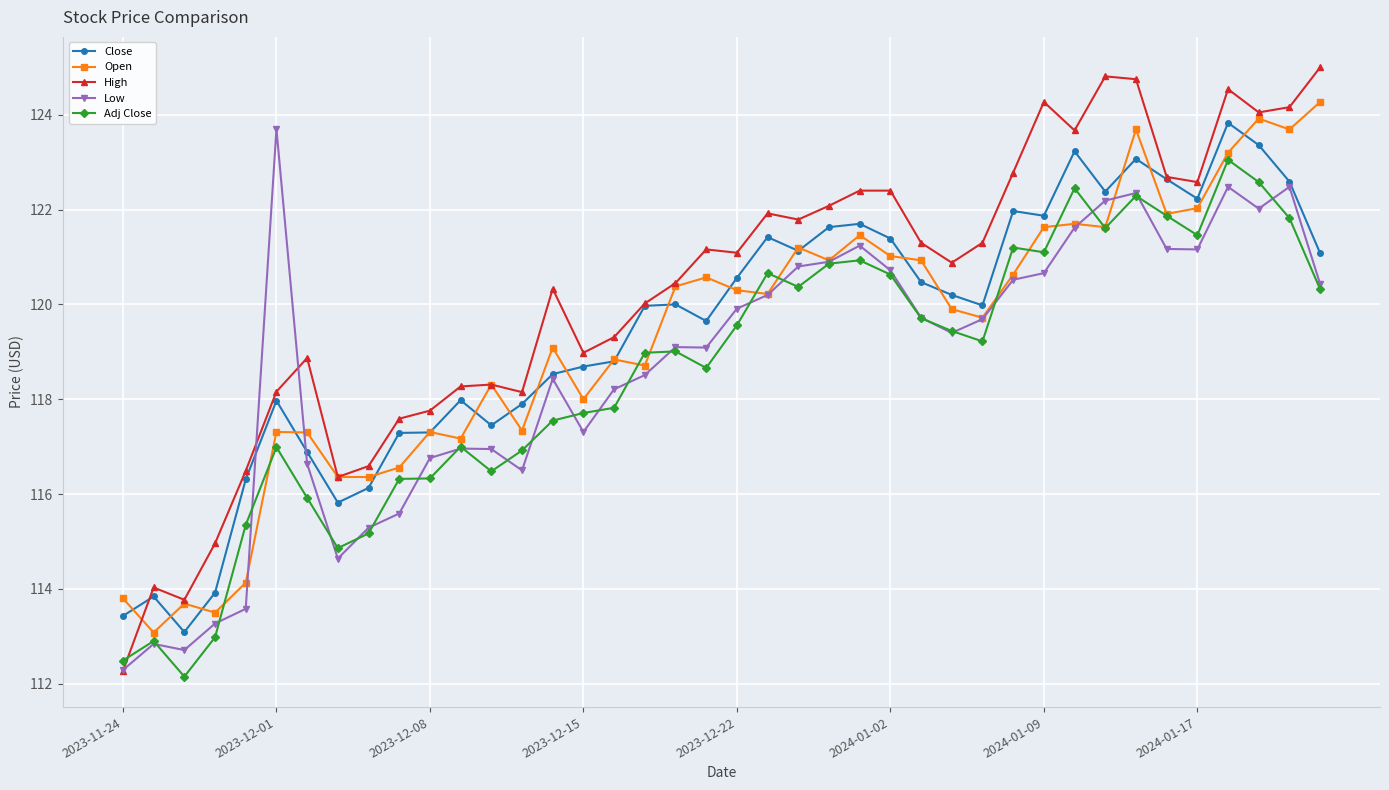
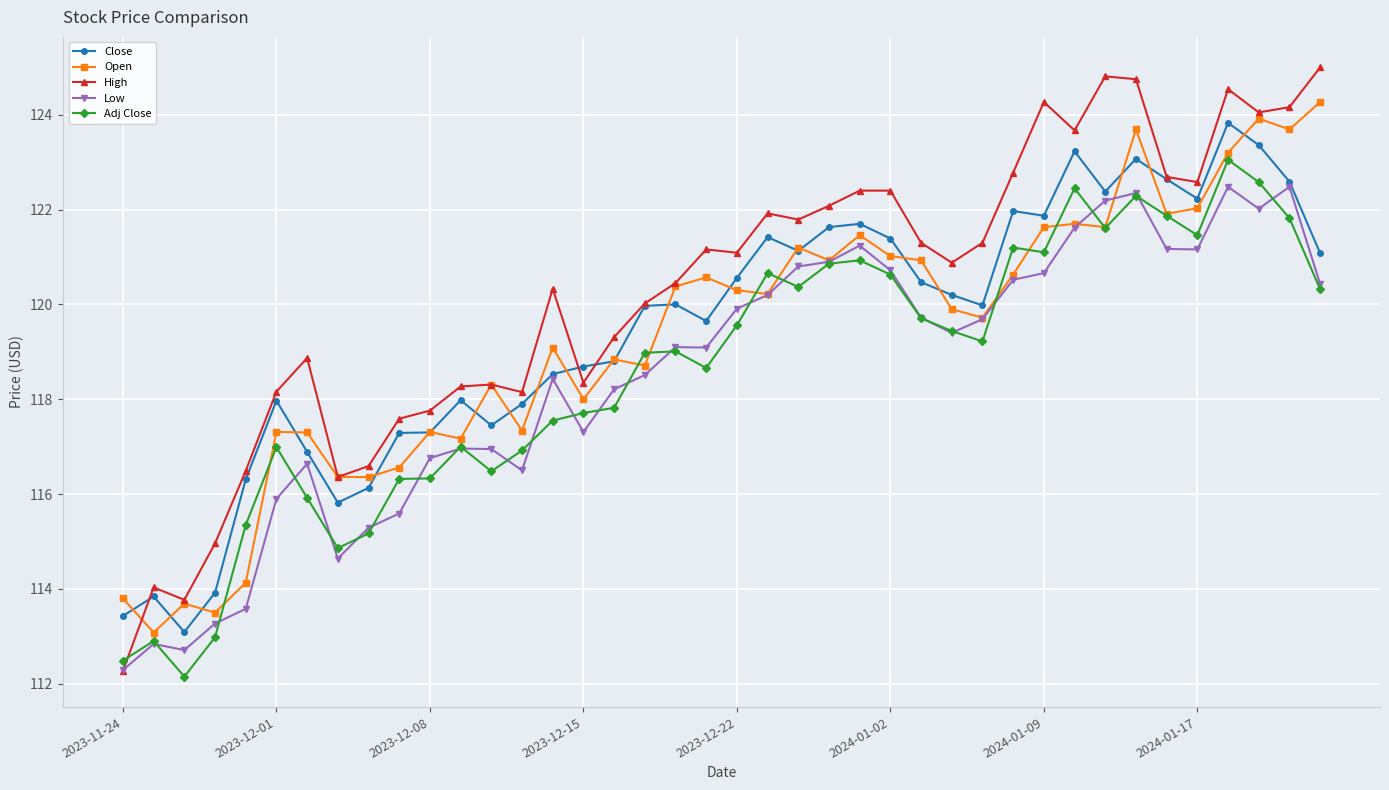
Low, 2023-12-01: 123.7 -> 115.9
High, 2023-12-15: 119.0 -> 118.4
